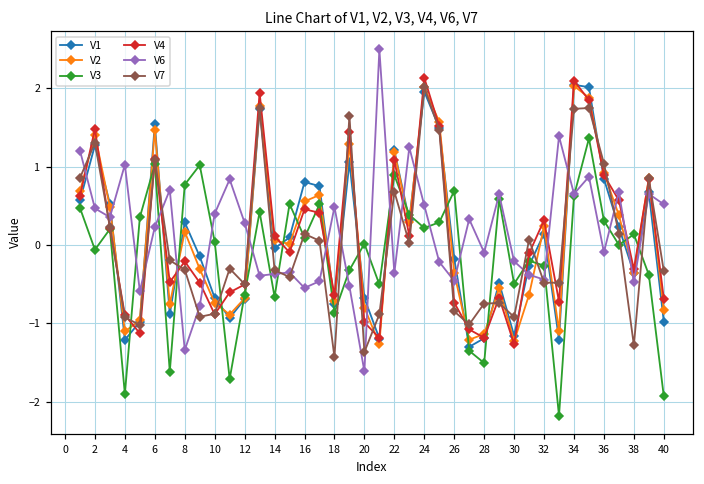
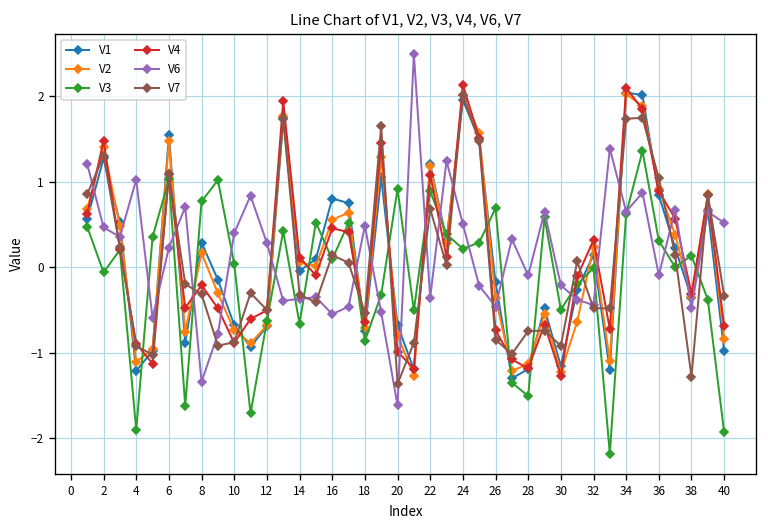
V7, 18: -1.4 -> -0.5
V3, 20: 0.0 -> 0.9
V3, 32: -0.3 -> 0.0
